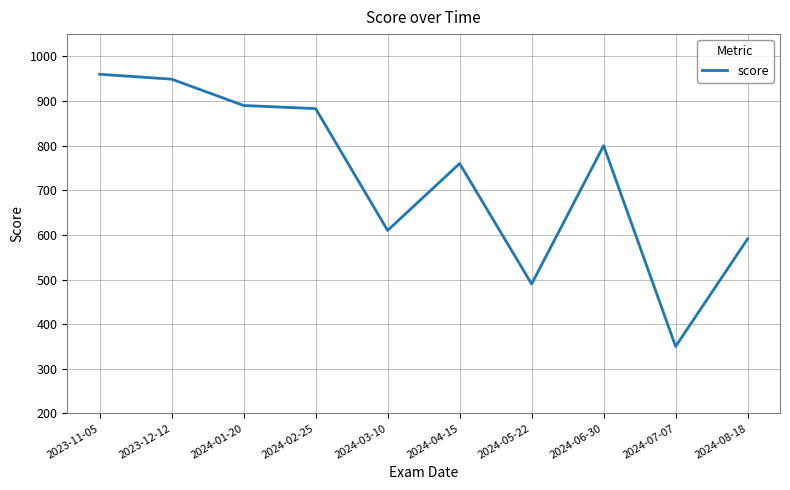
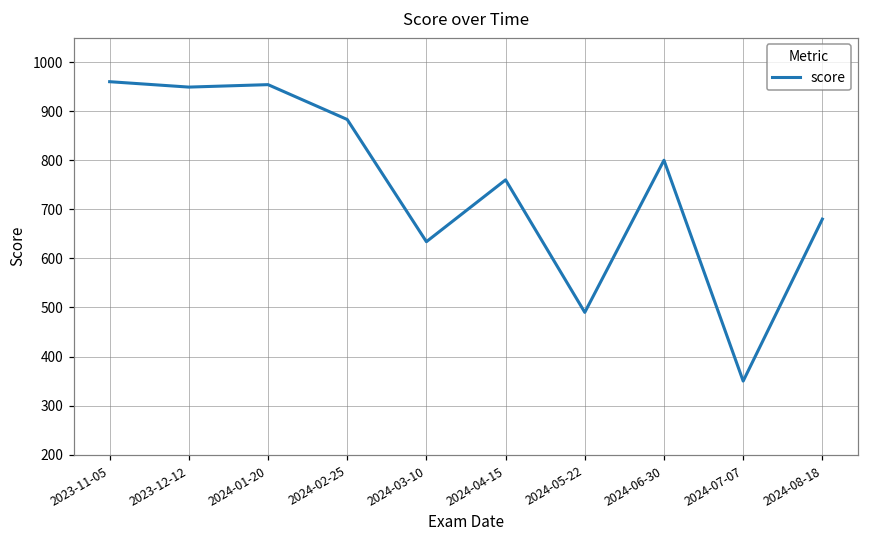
2024-01-20: 890 -> 950
2024-03-10: 610 -> 630
2024-08-18: 590 -> 680
